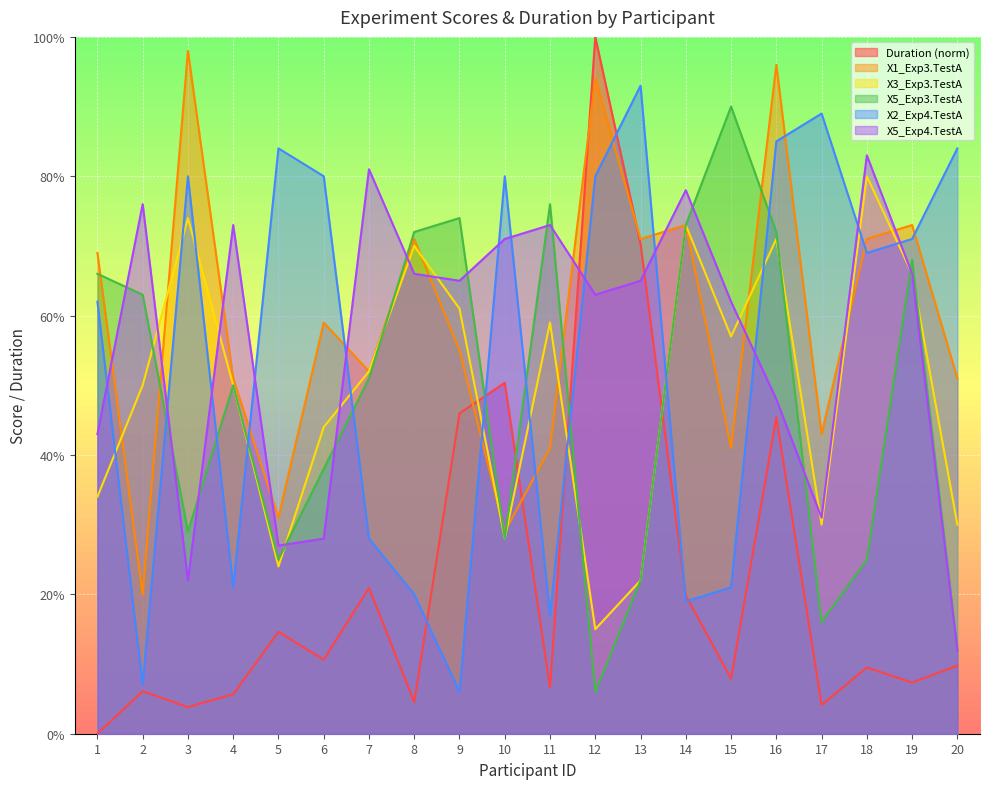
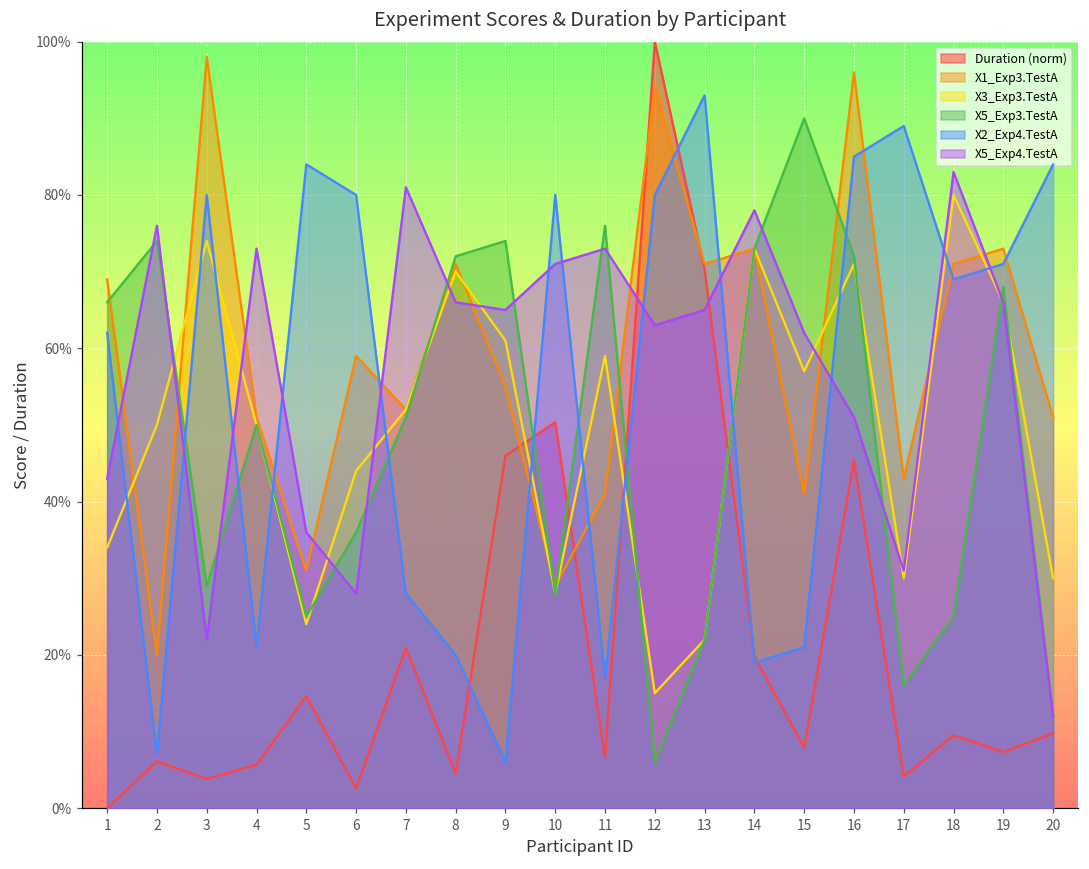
X5_Exp3.TestA, 2: 63% -> 74%
X5_Exp4.TestA, 5: 27% -> 36%
Duration (norm), 6: 11% -> 3%
X5_Exp3.TestA, 6: 38% -> 36%
X5_Exp4.TestA, 16: 48% -> 51%
